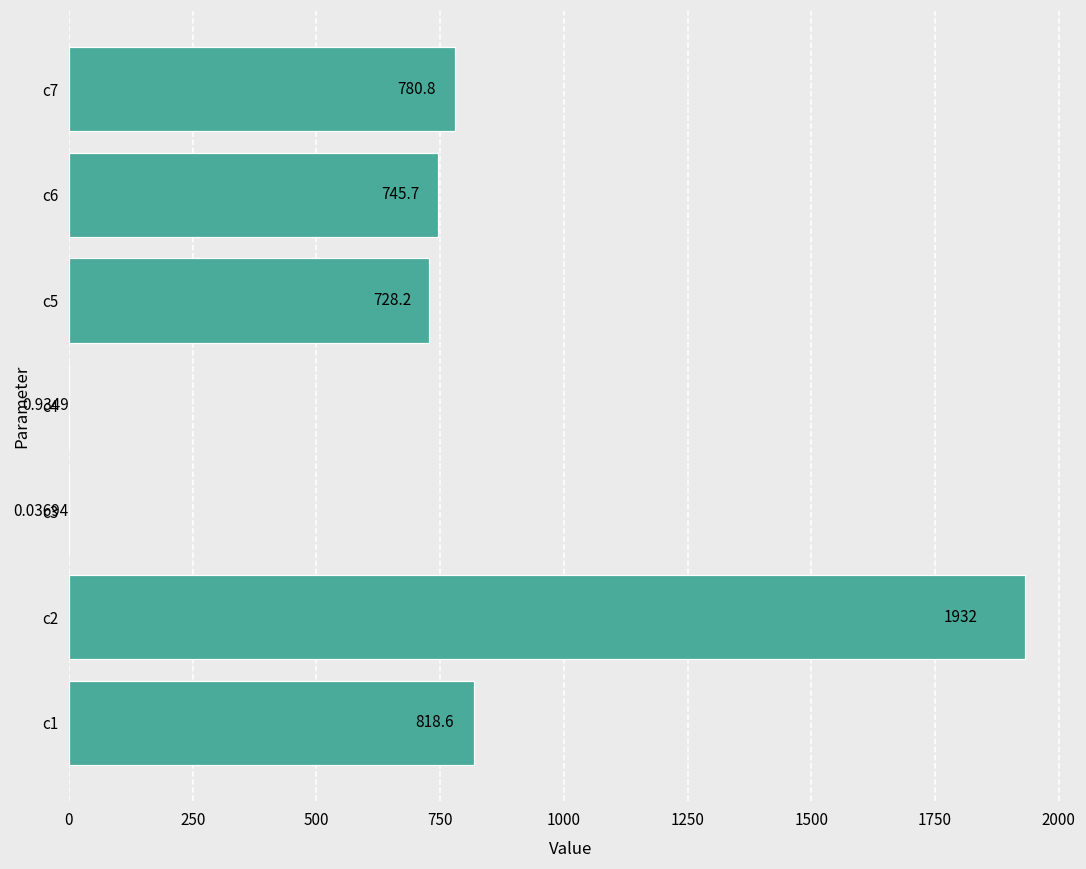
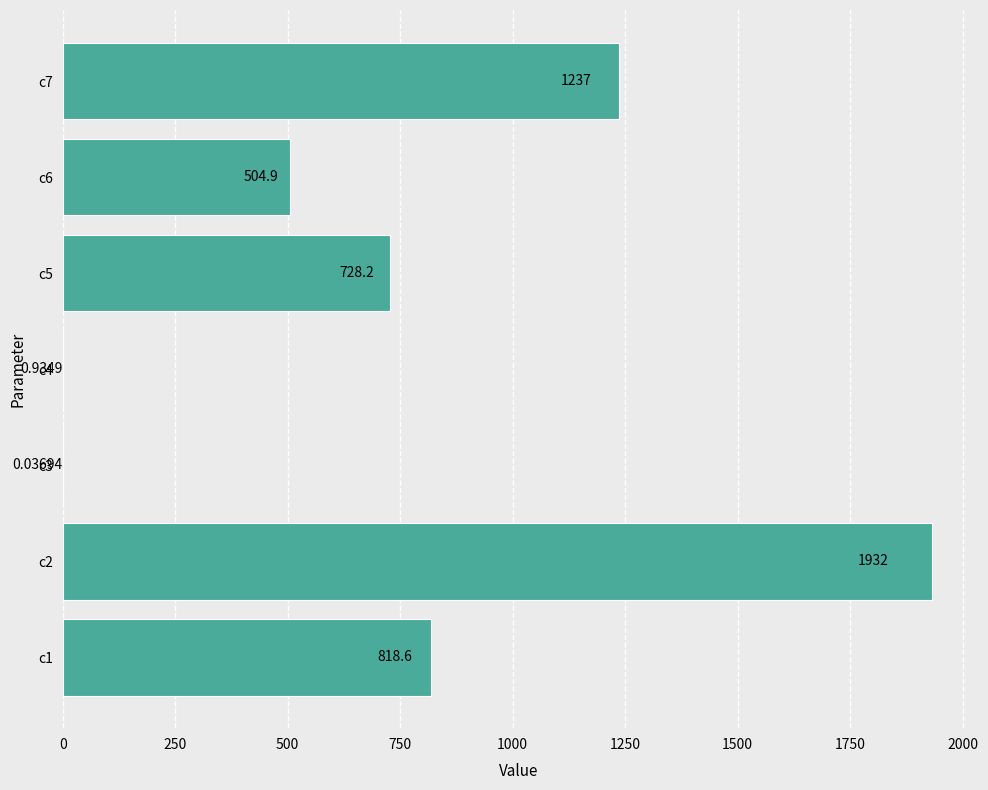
c7: 780.8 -> 1237
c6: 745.7 -> 504.9
